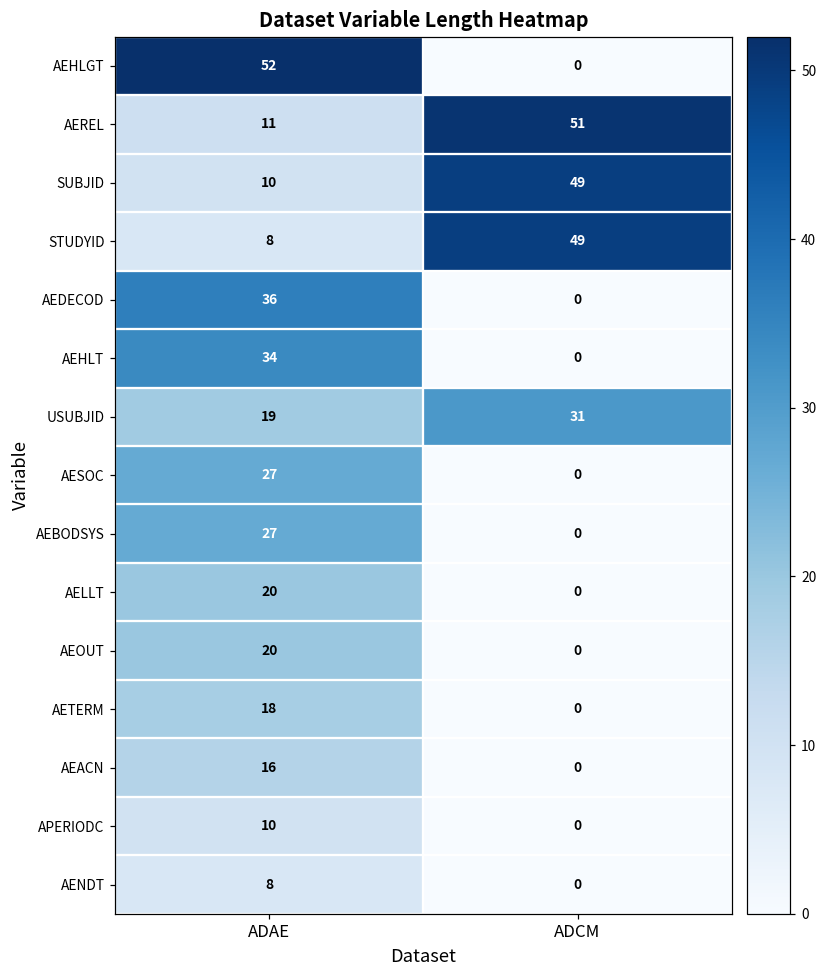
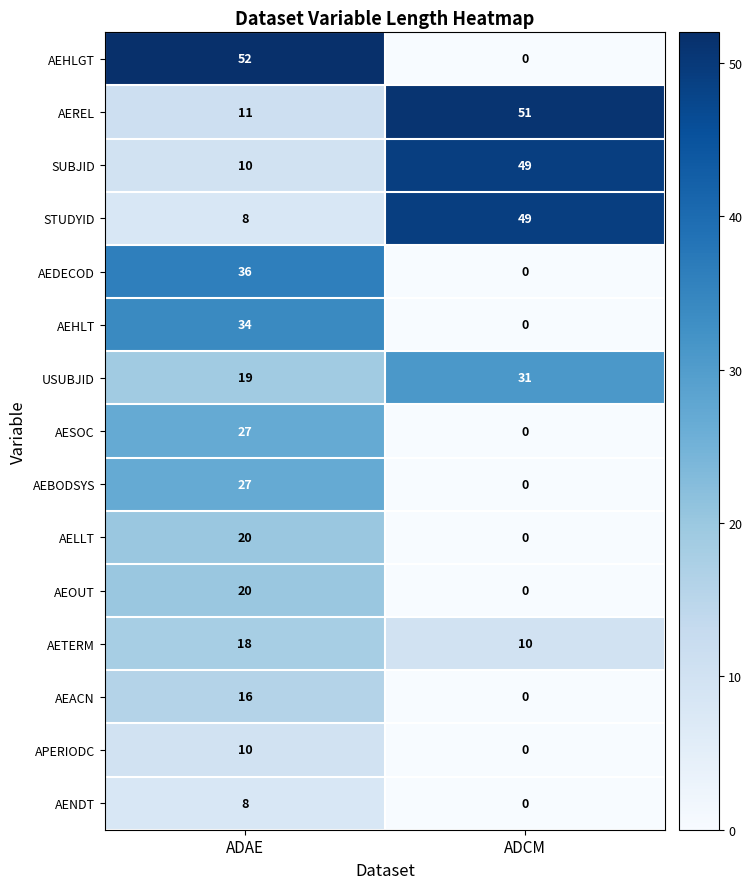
AETERM, ADCM: 0 -> 10
